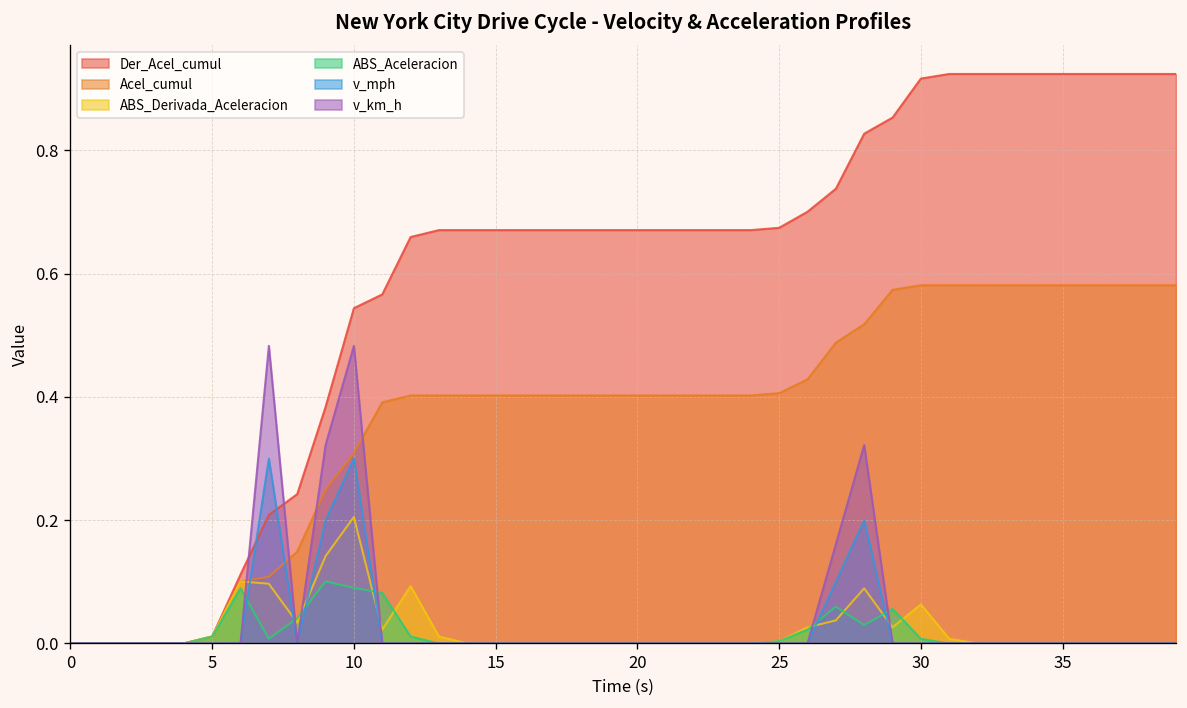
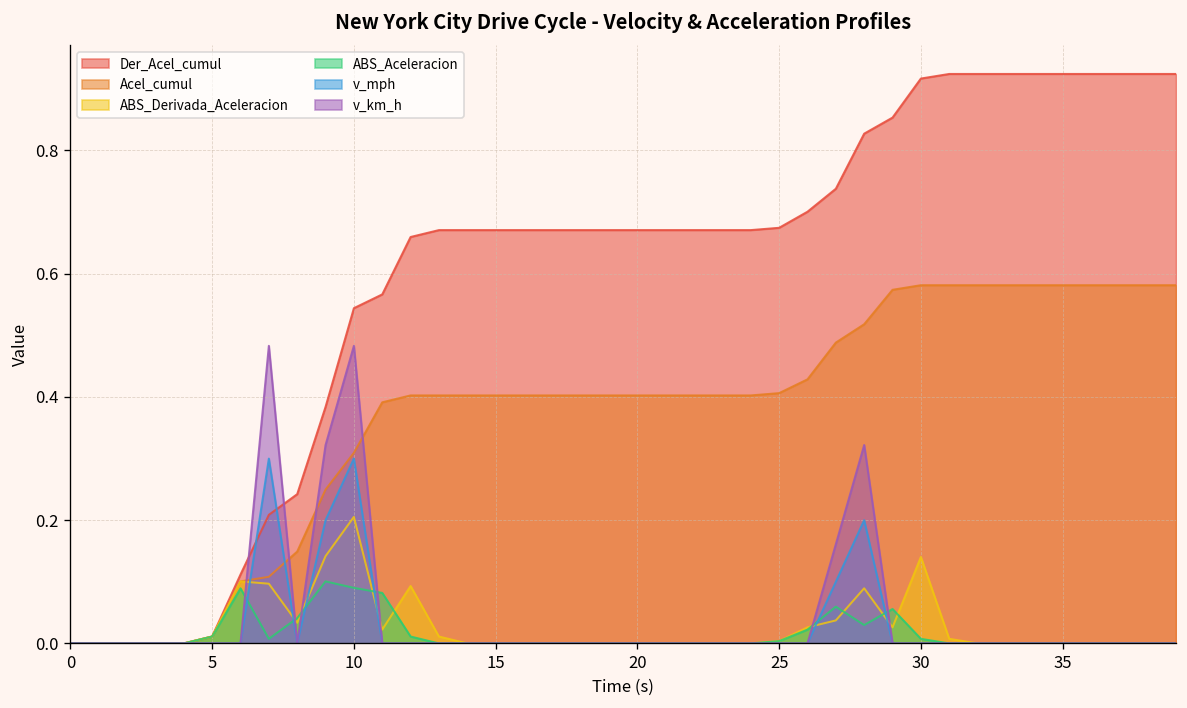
ABS_Derivada_Aceleracion, 30: 0.06 -> 0.14
